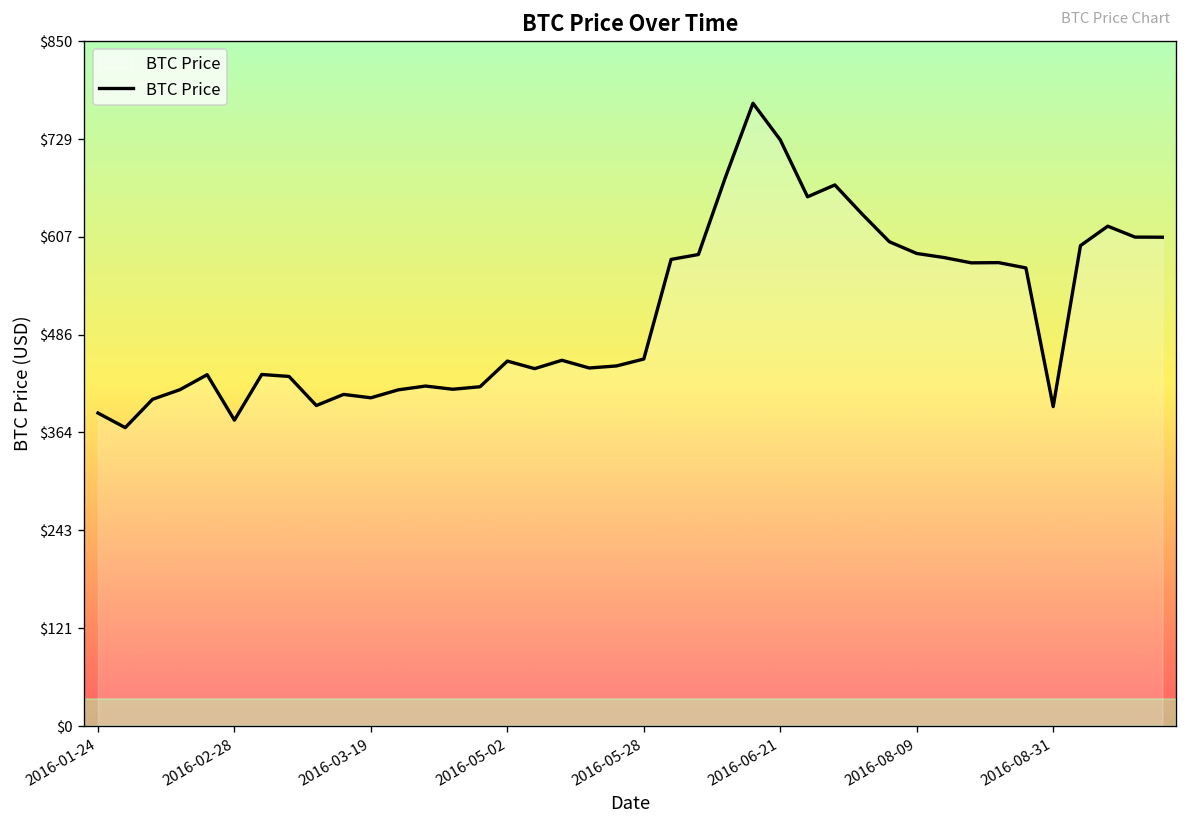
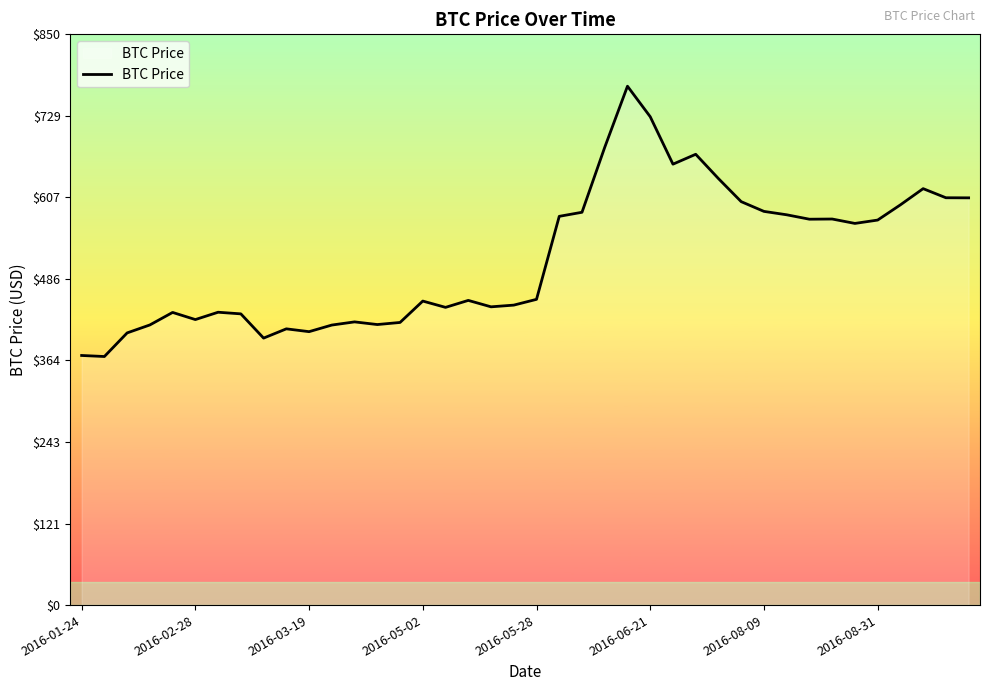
2016-01-24: $390 -> $370
2016-02-28: $380 -> $430
2016-08-31: $400 -> $570
